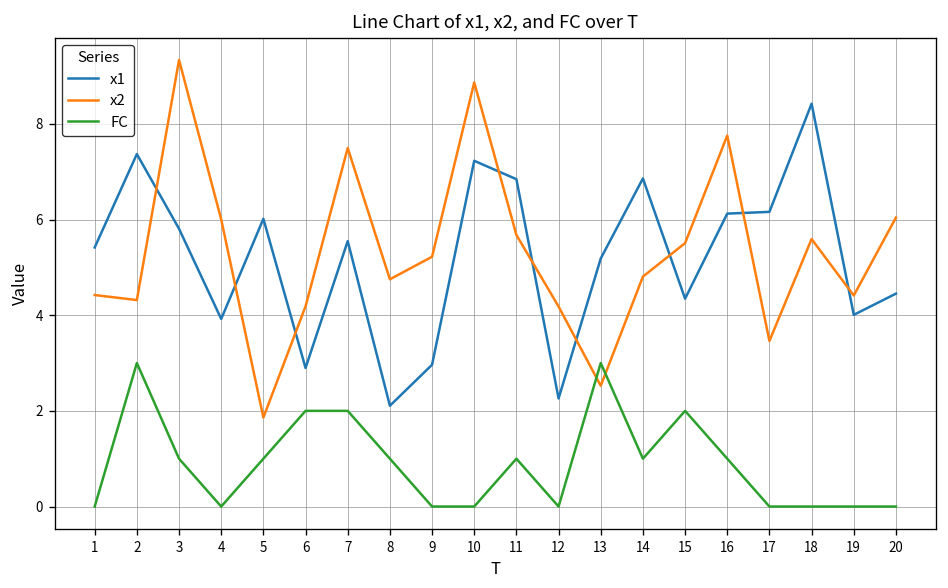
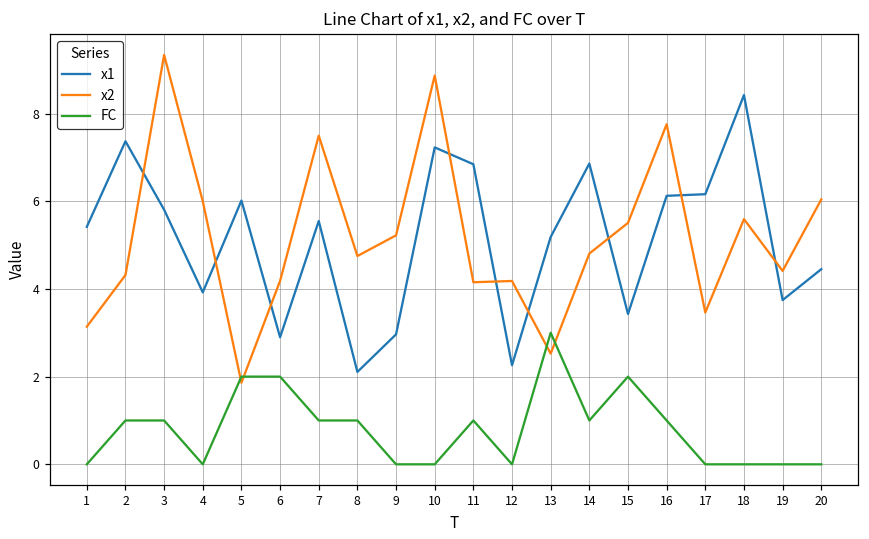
x2, 1: 4.4 -> 3.1
FC, 2: 3 -> 1
FC, 5: 1 -> 2
FC, 7: 2 -> 1
x2, 11: 5.7 -> 4.2
x1, 15: 4.3 -> 3.4
x1, 19: 4.0 -> 3.7
